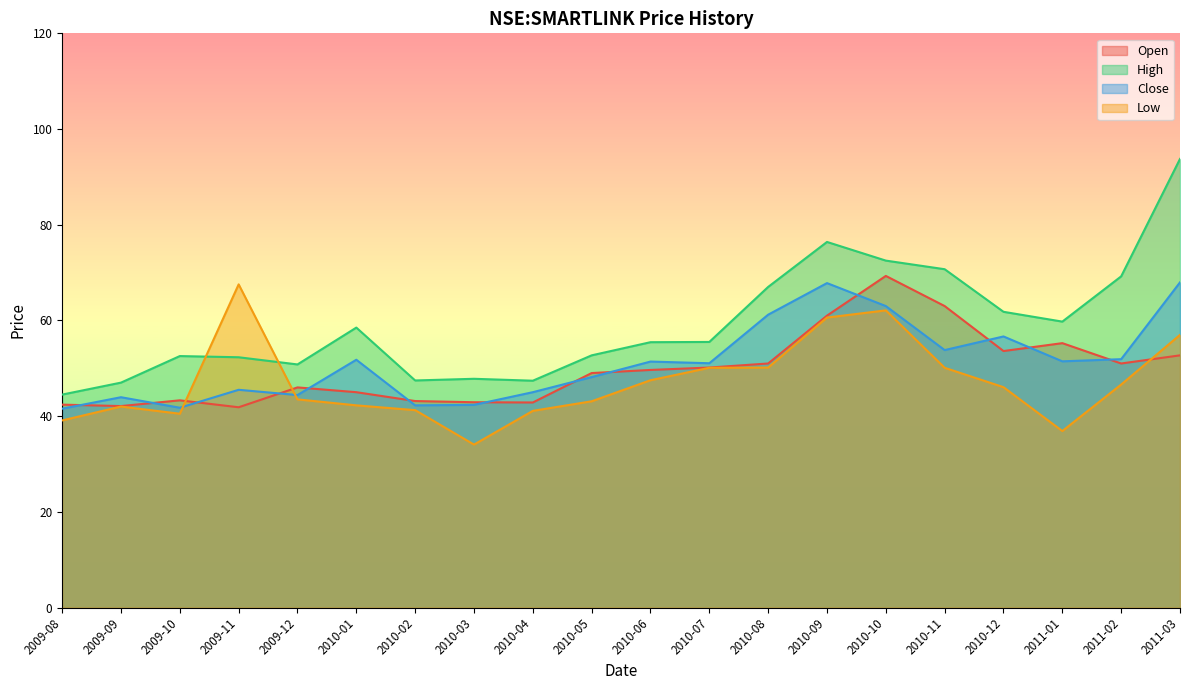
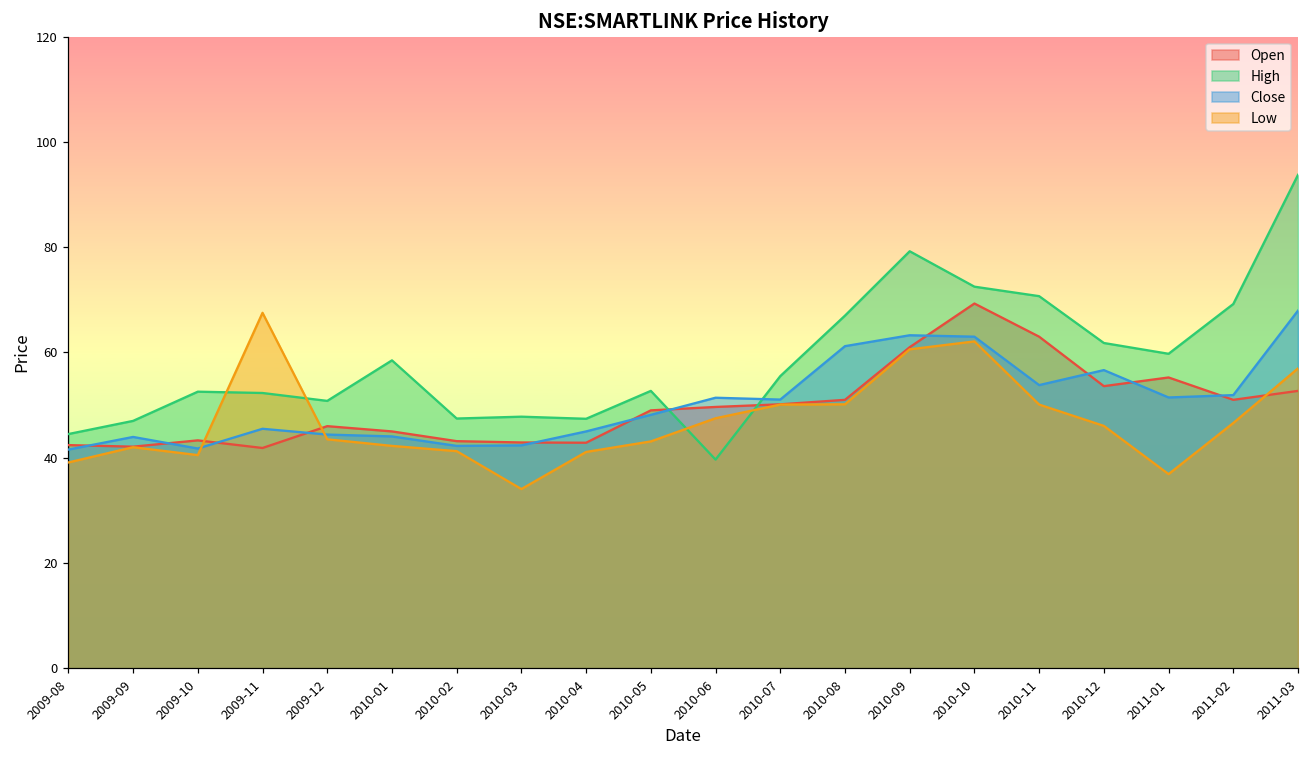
Close, 2010-01: 52 -> 44
High, 2010-06: 55 -> 40
High, 2010-09: 76 -> 79
Close, 2010-09: 68 -> 63
